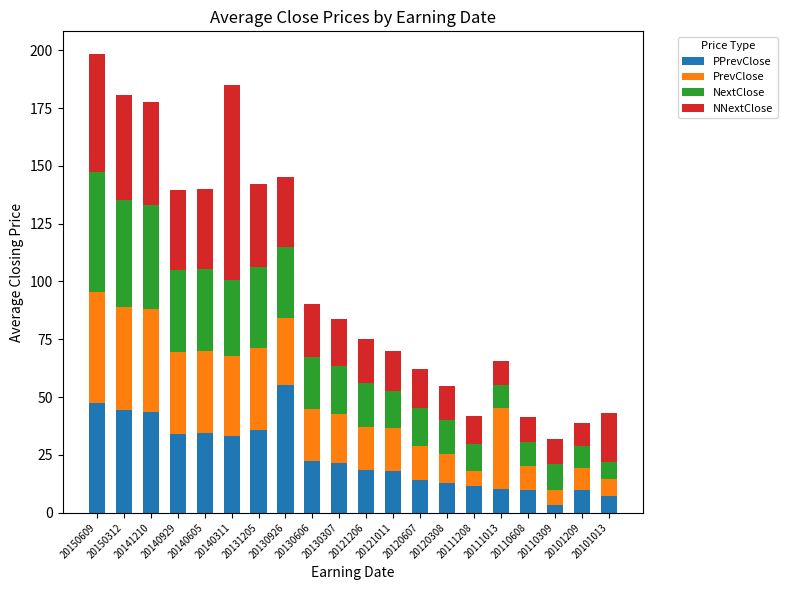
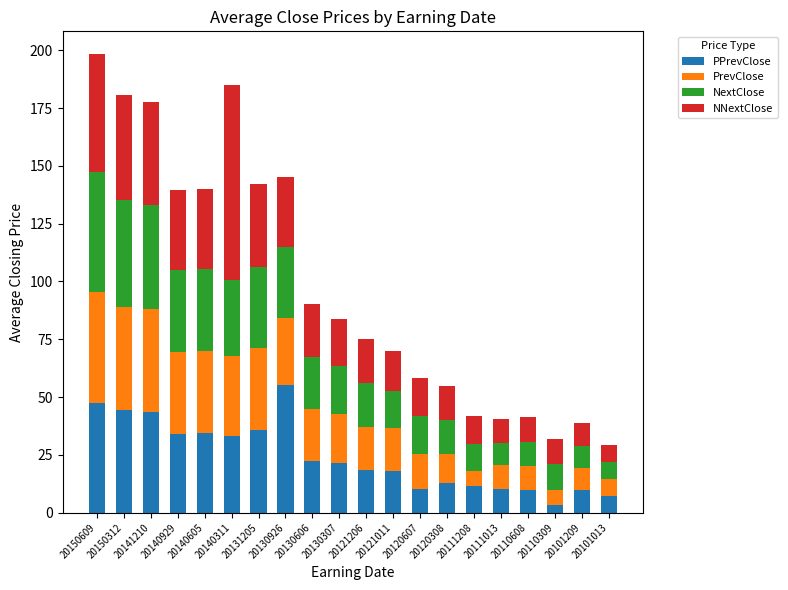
PPrevClose, 20120607: 14 -> 10
PrevClose, 20111013: 35 -> 10
NNextClose, 20101013: 21 -> 7
